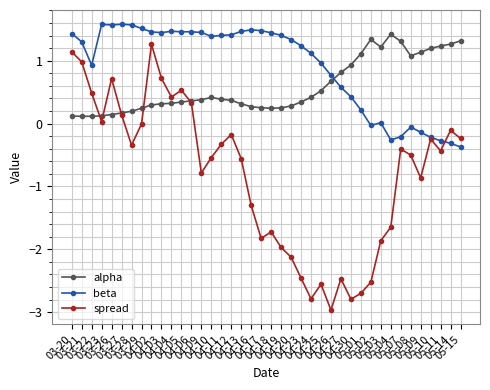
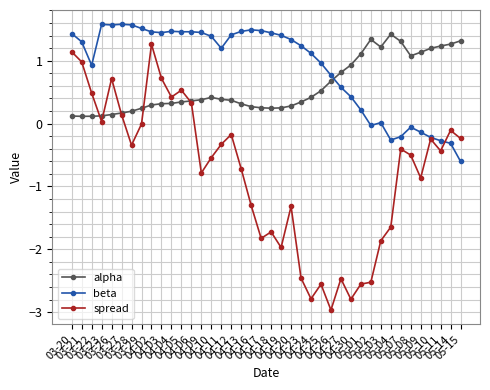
beta, 04-11: 1.4 -> 1.2
spread, 04-13: -0.6 -> -0.7
spread, 04-20: -2.1 -> -1.3
spread, 05-01: -2.7 -> -2.6
beta, 05-15: -0.4 -> -0.6
